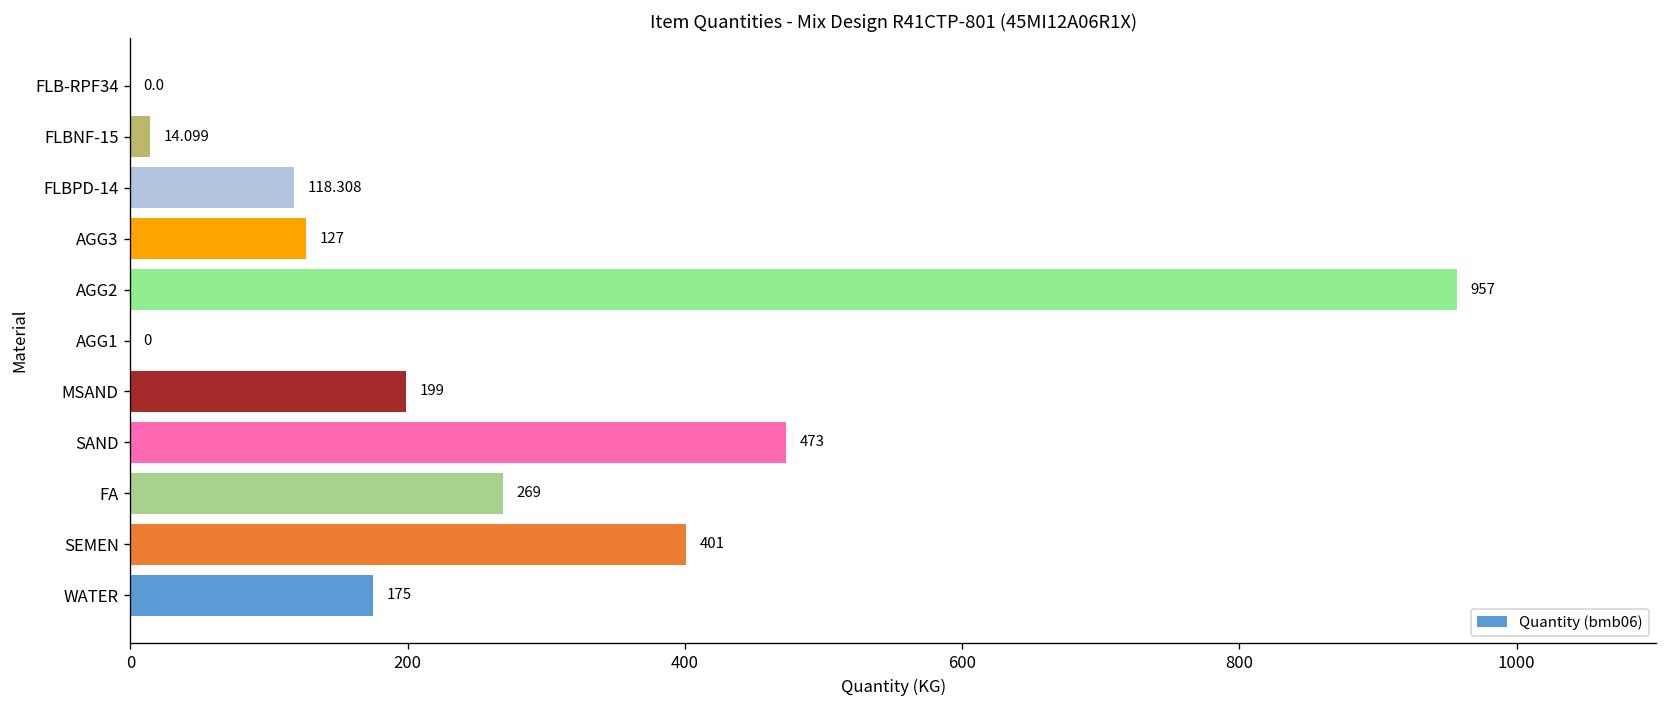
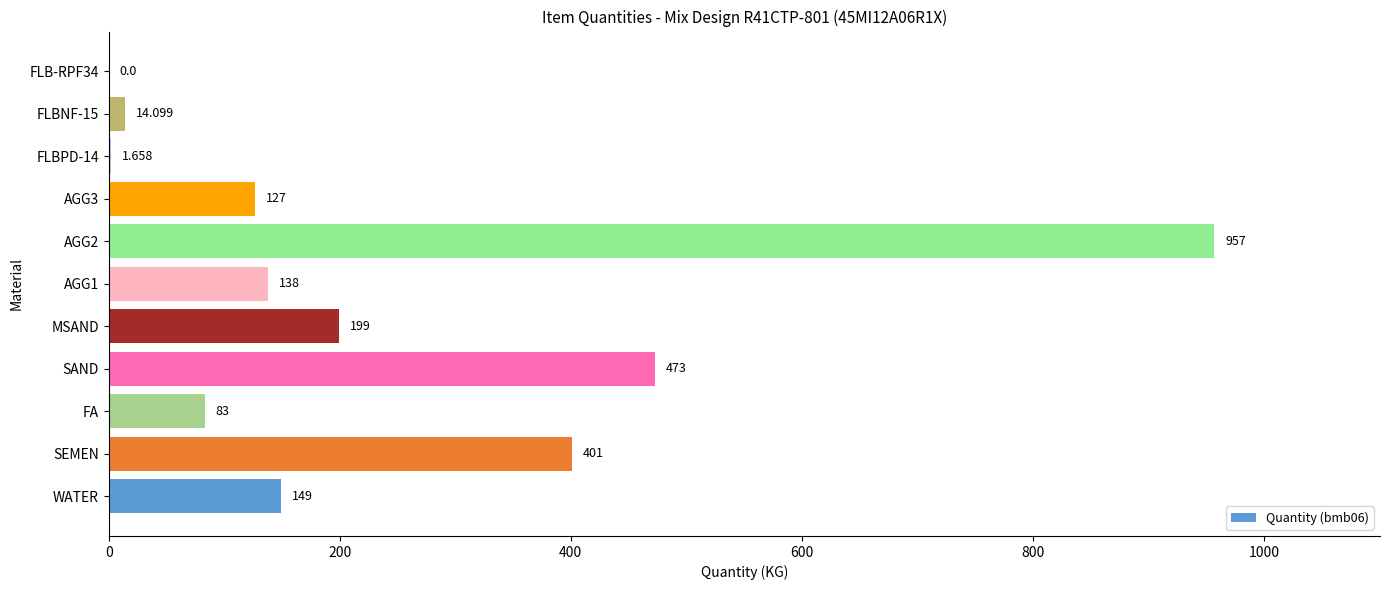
FLBPD-14: 118.308 -> 1.658
AGG1: 0 -> 138
FA: 269 -> 83
WATER: 175 -> 149
